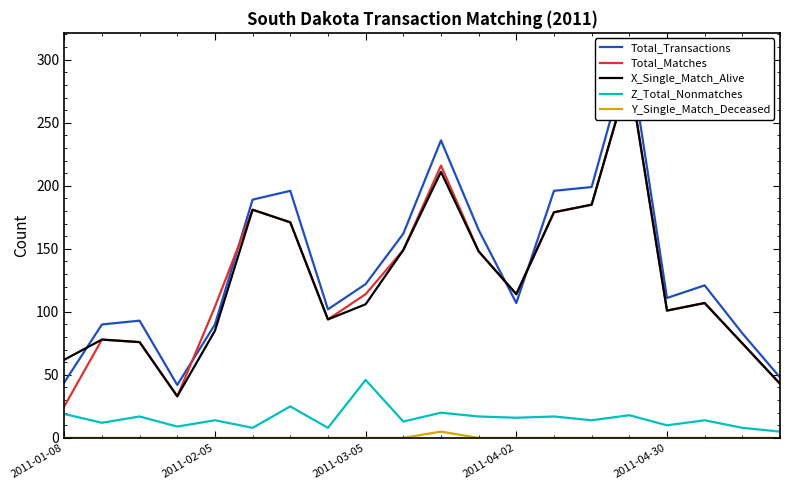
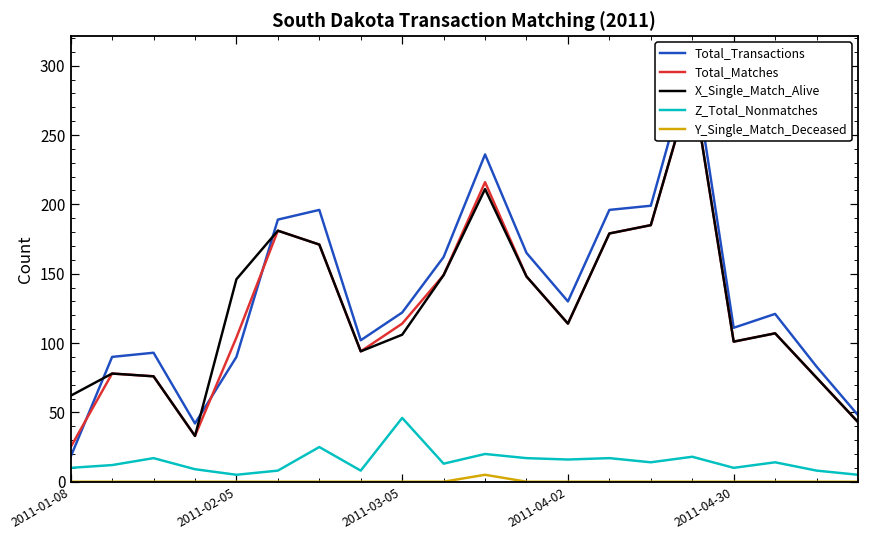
Total_Transactions, 2011-01-08: 44 -> 18
Z_Total_Nonmatches, 2011-01-08: 19 -> 10
X_Single_Match_Alive, 2011-02-05: 85 -> 146
Z_Total_Nonmatches, 2011-02-05: 14 -> 5
Total_Transactions, 2011-04-02: 107 -> 130
